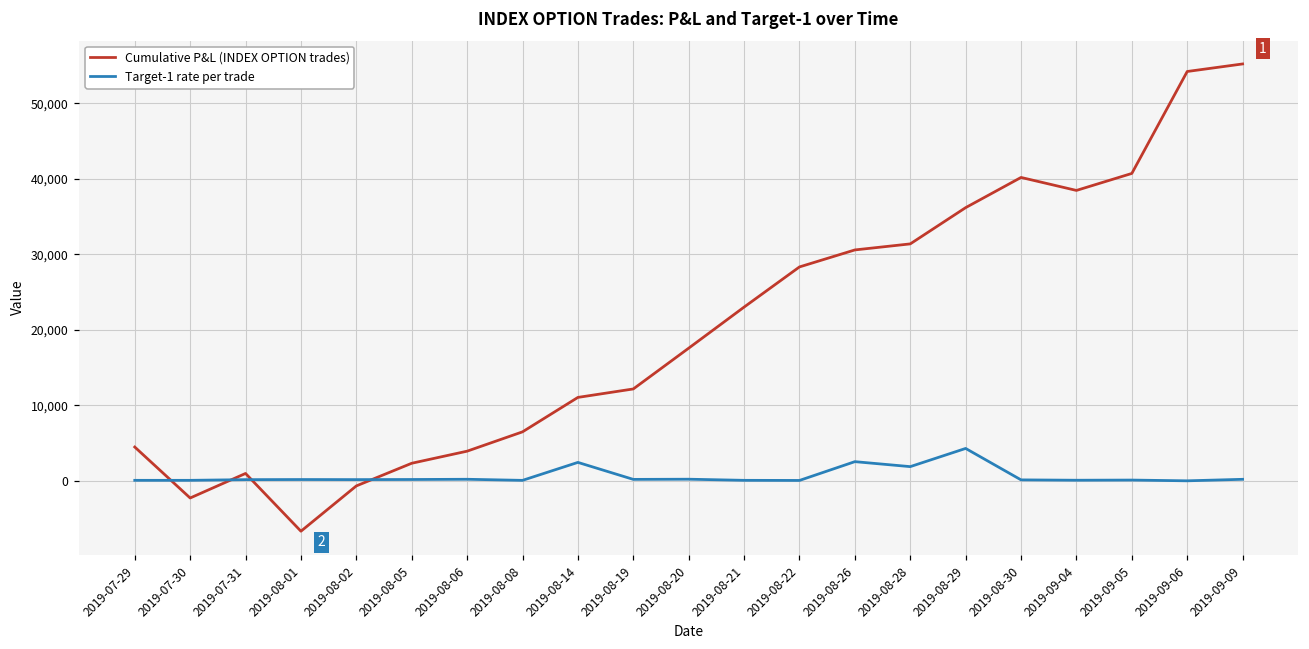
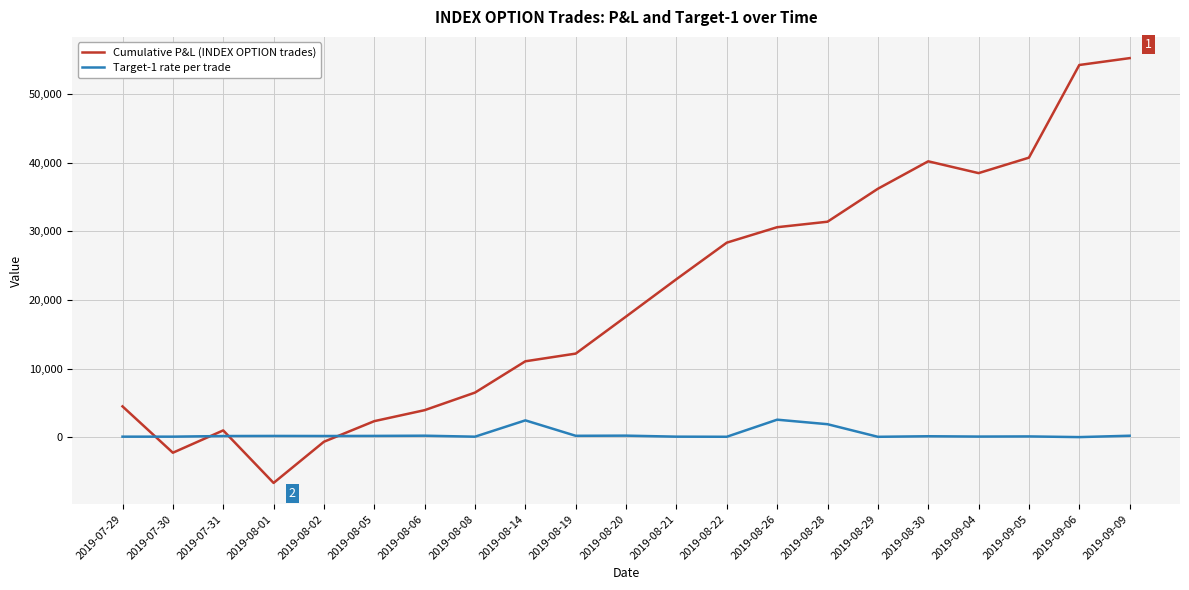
Target-1 rate per trade, 2019-08-29: 4,000 -> 0
